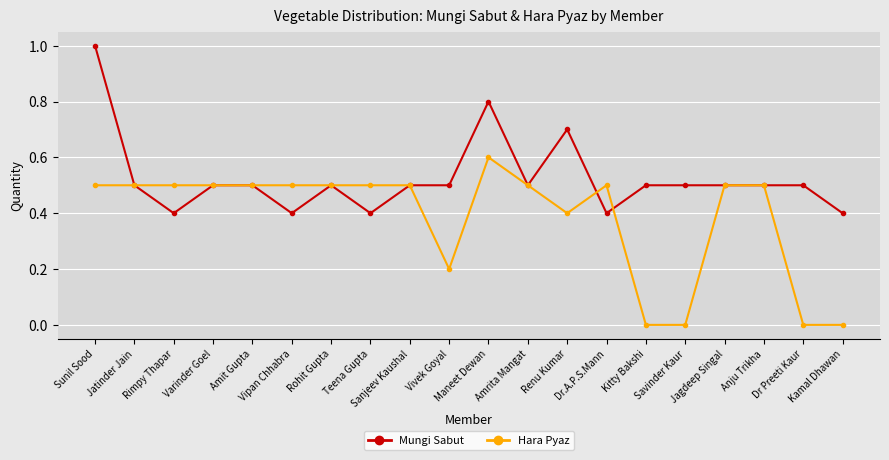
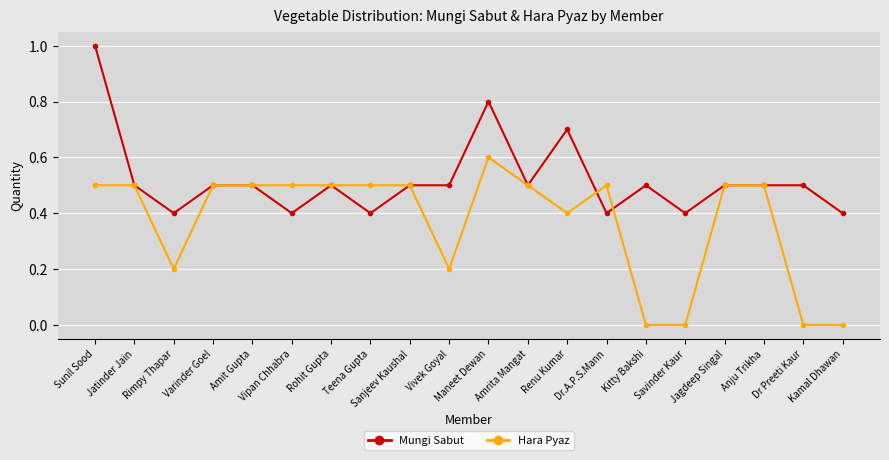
Hara Pyaz, Rimpy Thapar: 0.5 -> 0.2
Mungi Sabut, Savinder Kaur: 0.5 -> 0.4
